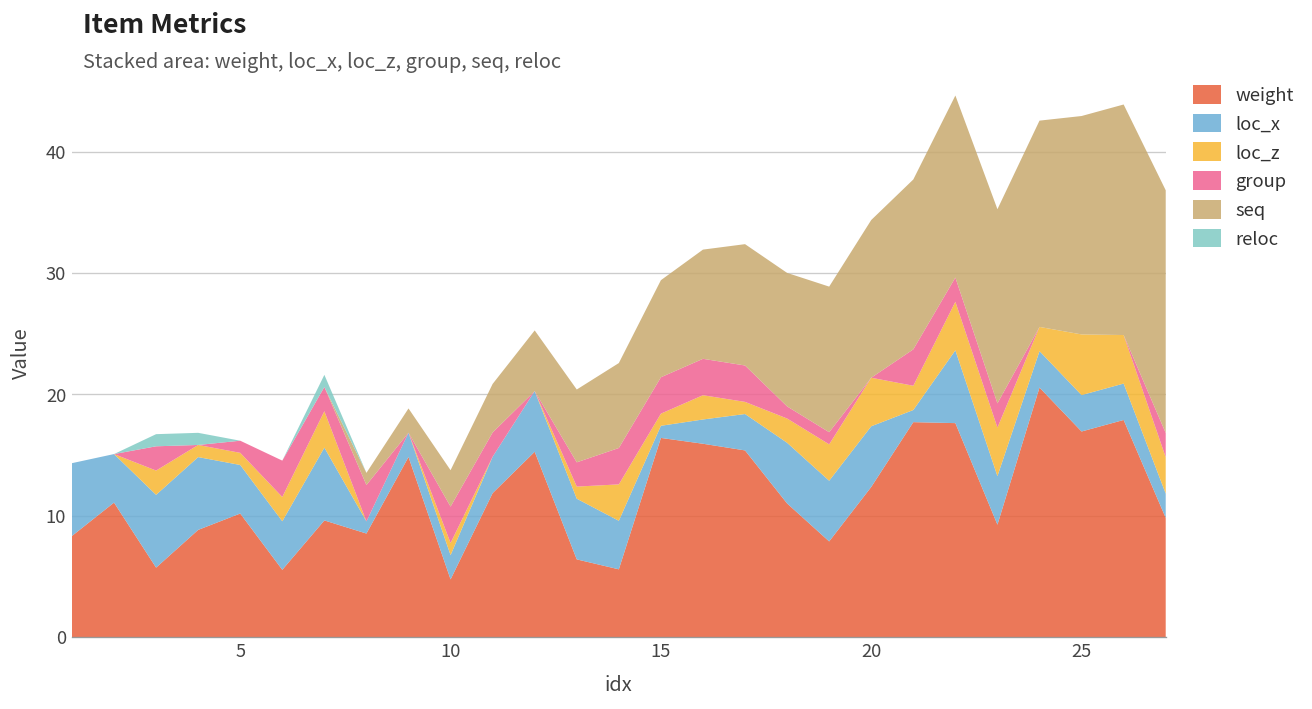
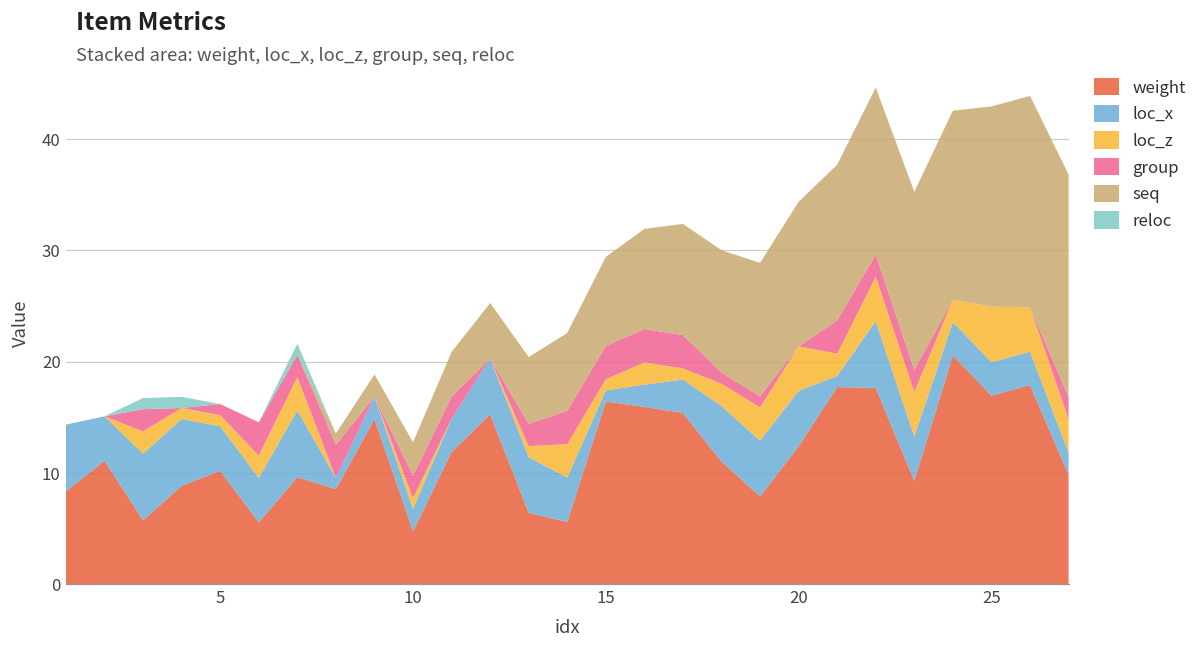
group, 10: 3 -> 2
